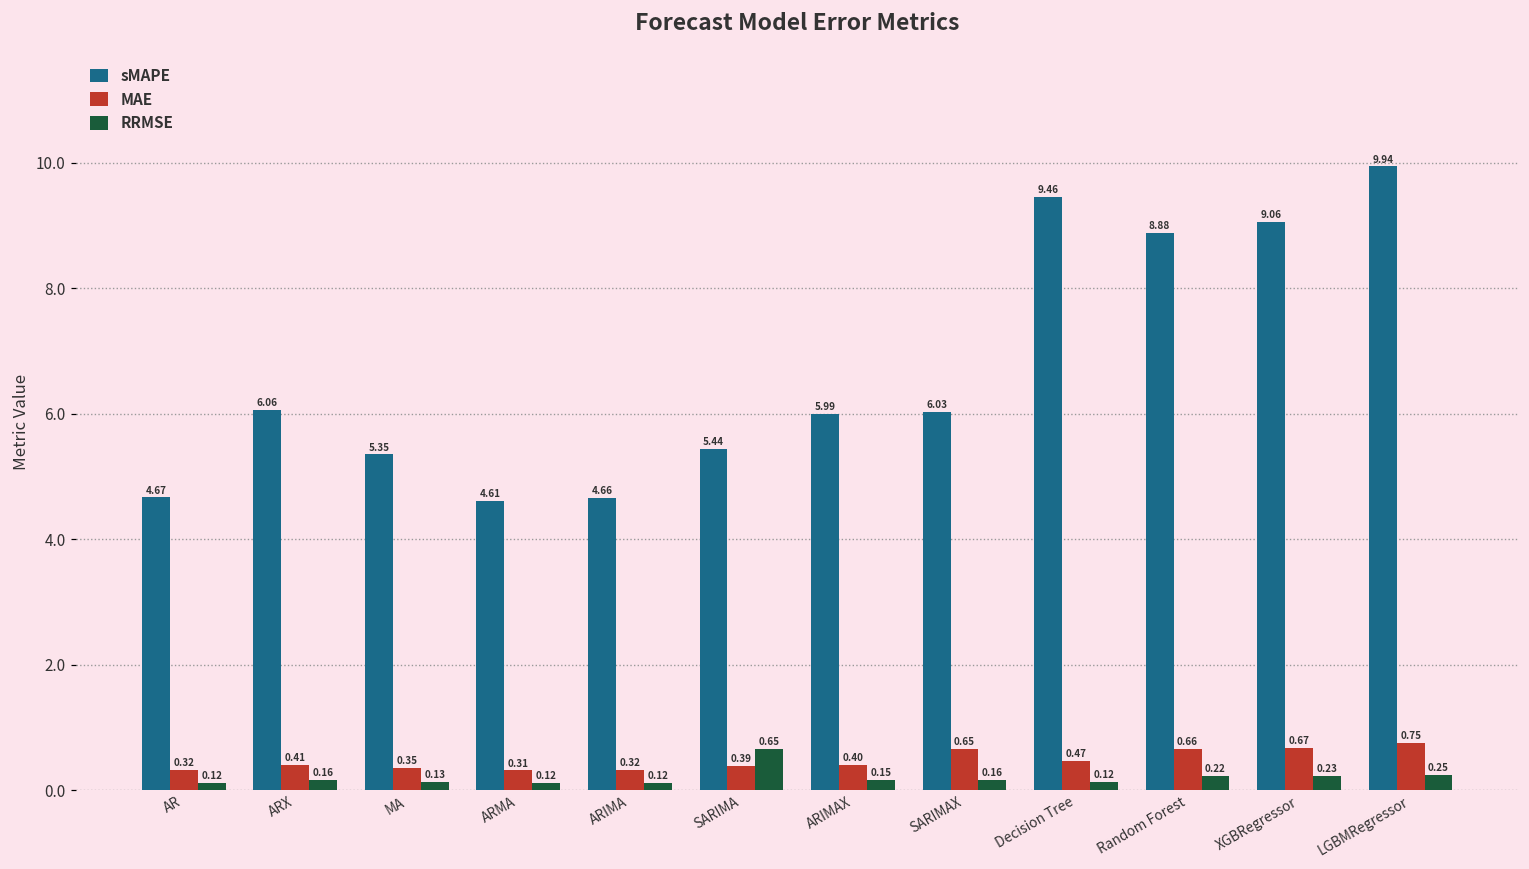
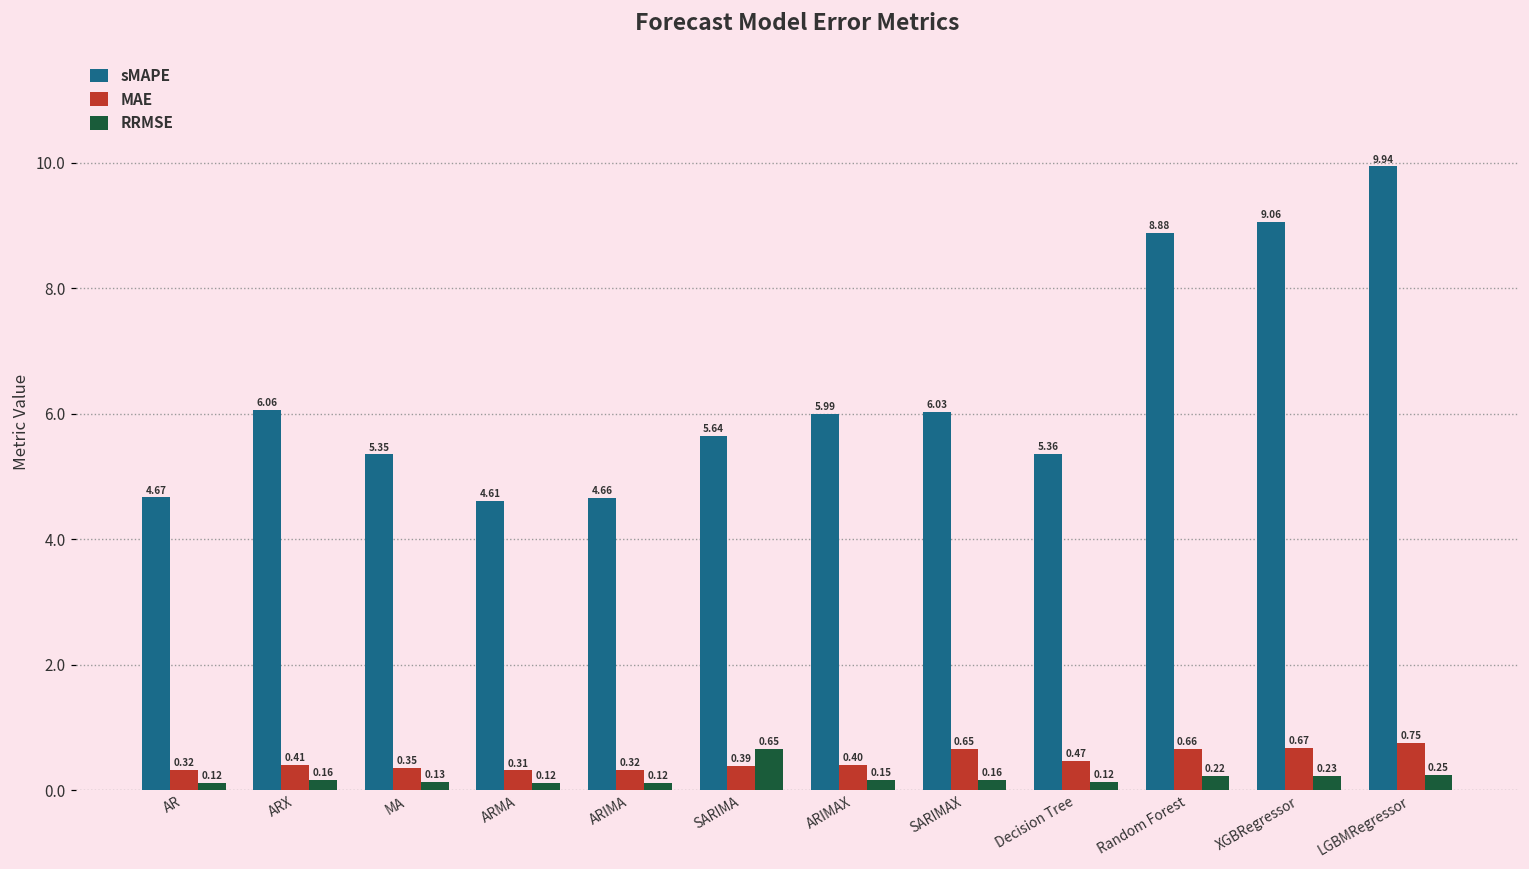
sMAPE, SARIMA: 5.44 -> 5.64
sMAPE, Decision Tree: 9.46 -> 5.36
